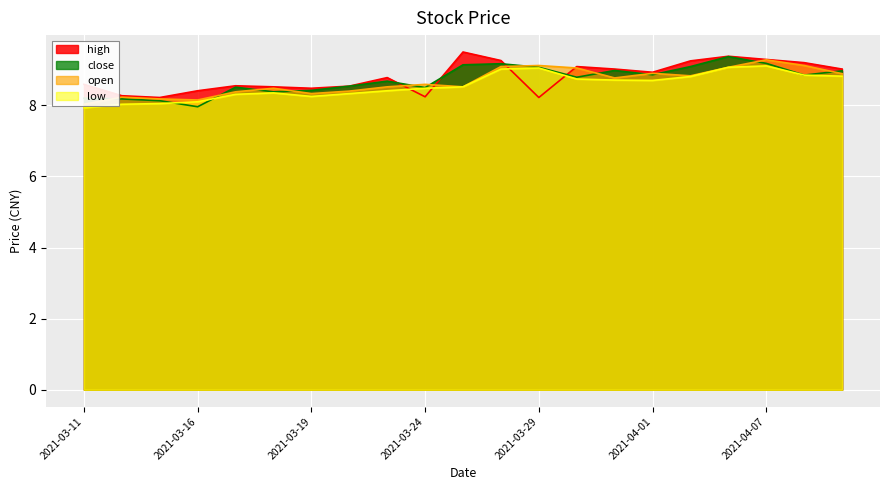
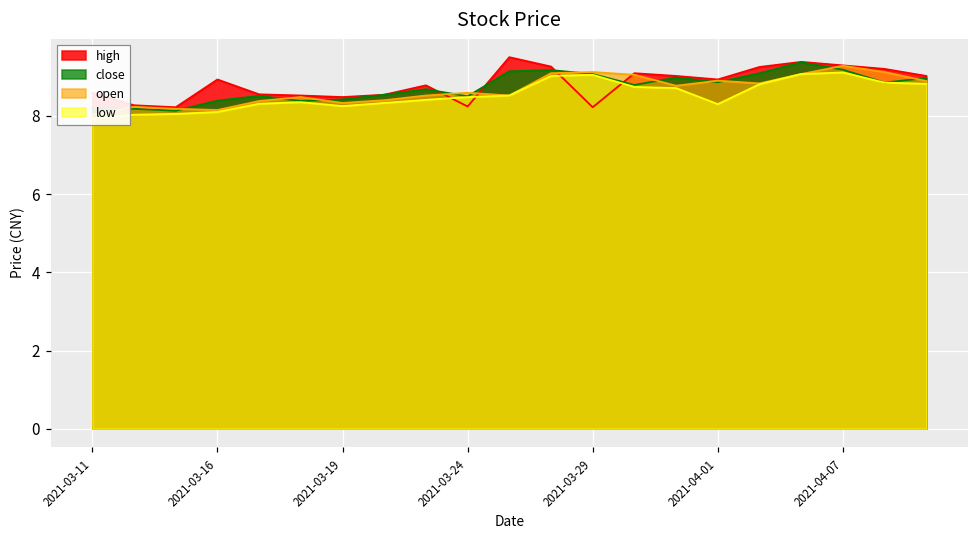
high, 2021-03-16: 8.4 -> 8.9
close, 2021-03-16: 8.0 -> 8.4
low, 2021-04-01: 8.7 -> 8.3
